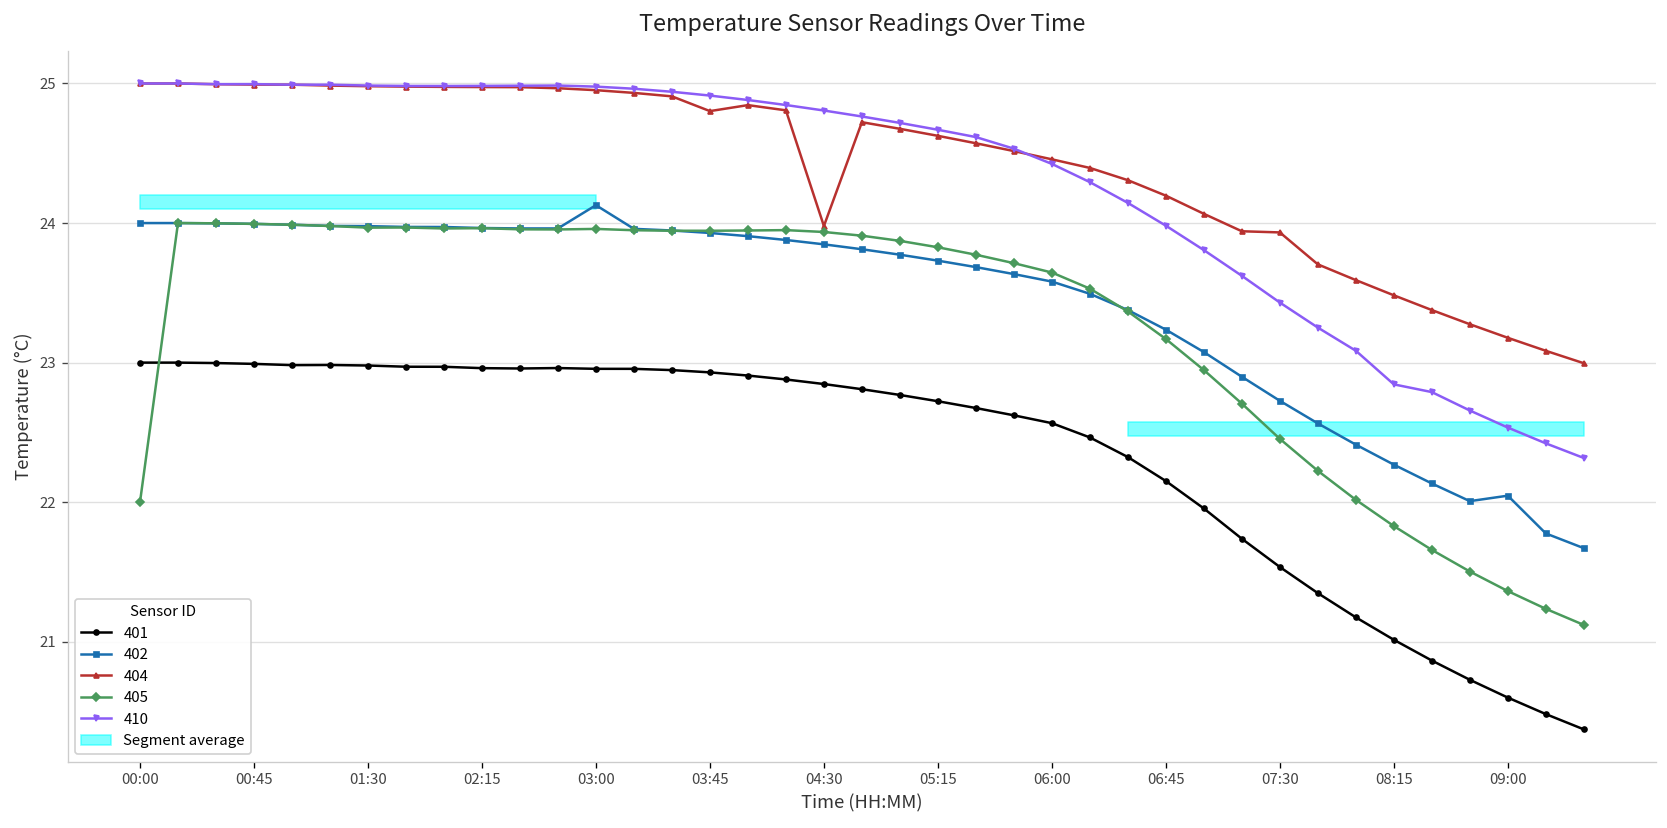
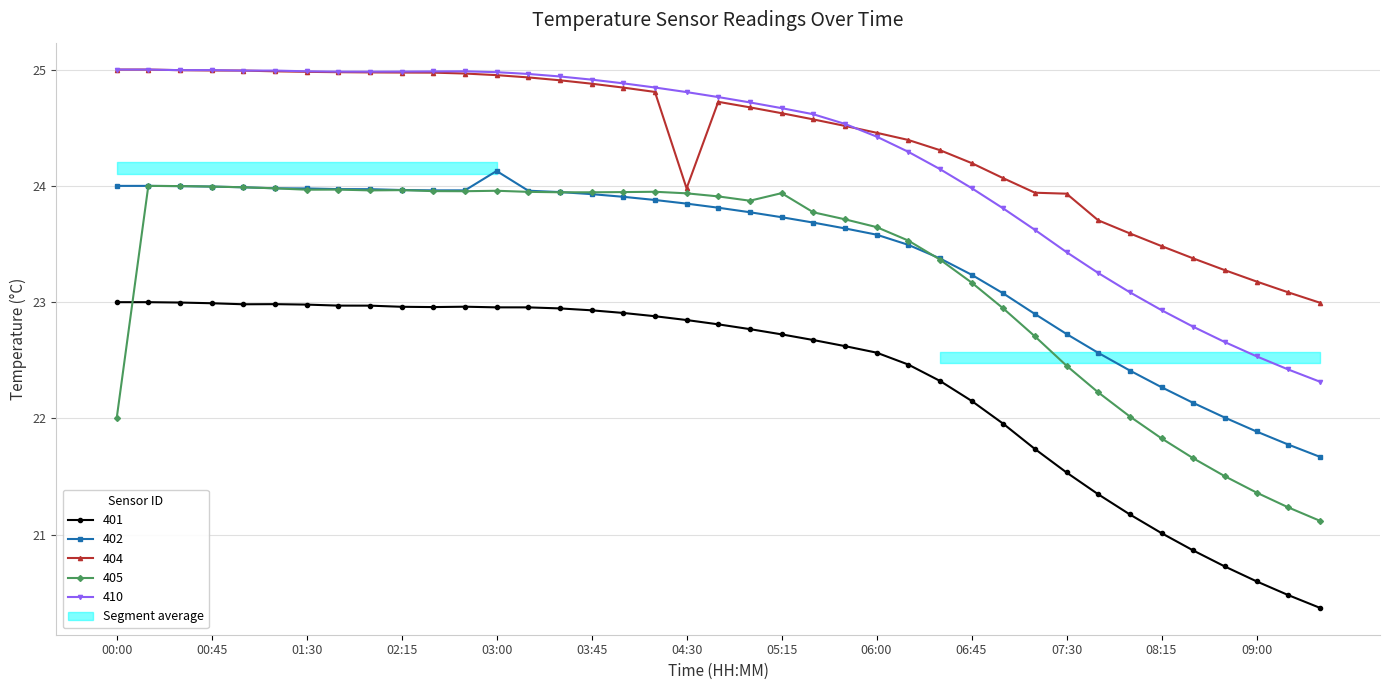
404, 03:45: 24.80 -> 24.88
405, 05:15: 23.83 -> 23.94
410, 08:15: 22.84 -> 22.93
402, 09:00: 22.05 -> 21.89
